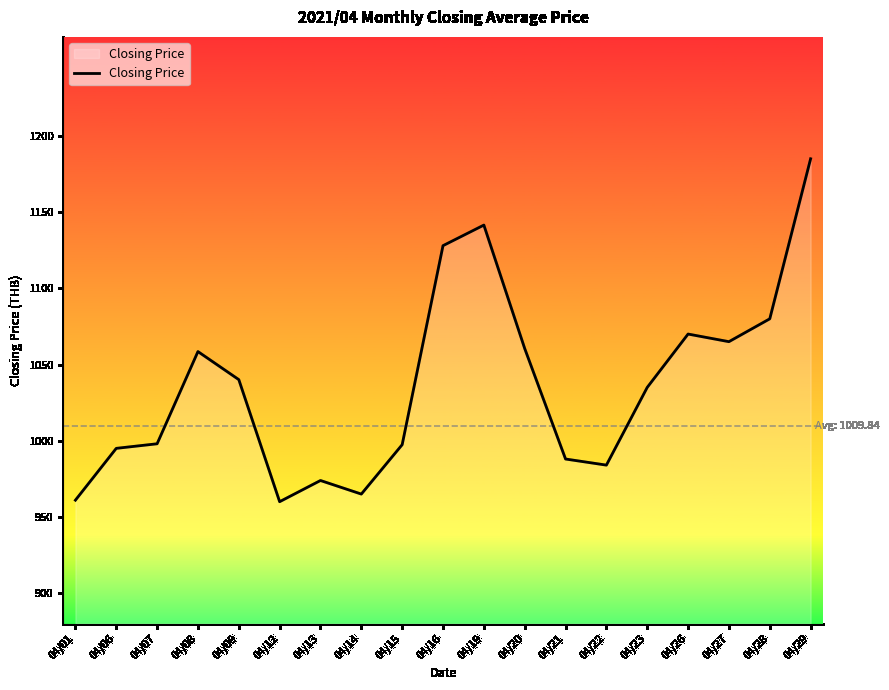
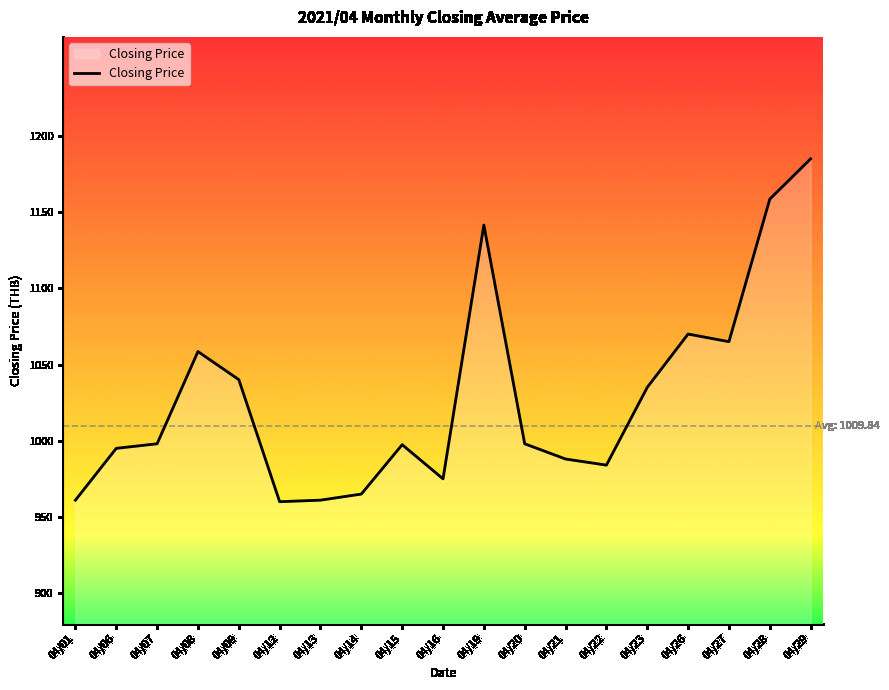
04/13: 974 -> 961
04/16: 1128 -> 975
04/20: 1061 -> 998
04/28: 1080 -> 1159
